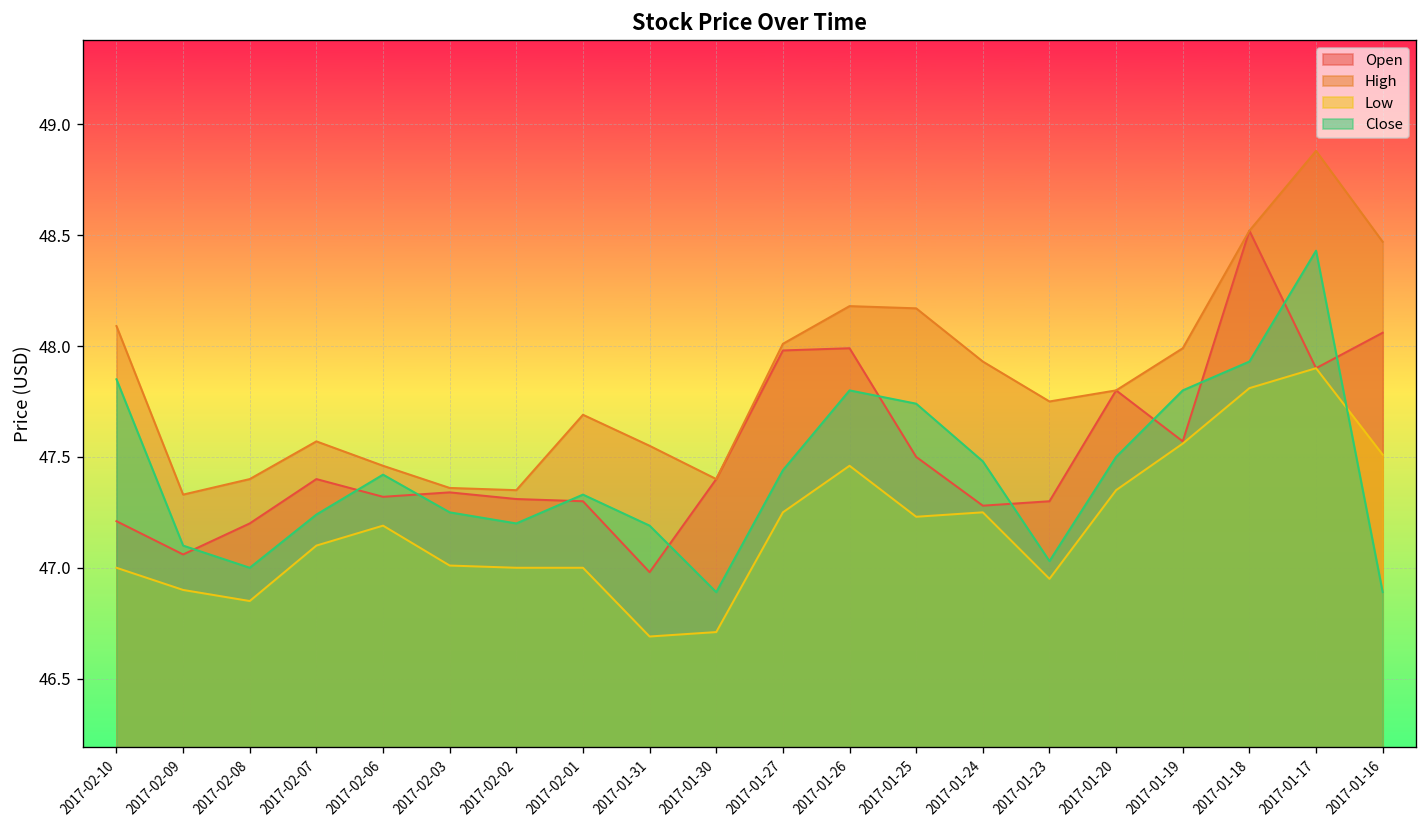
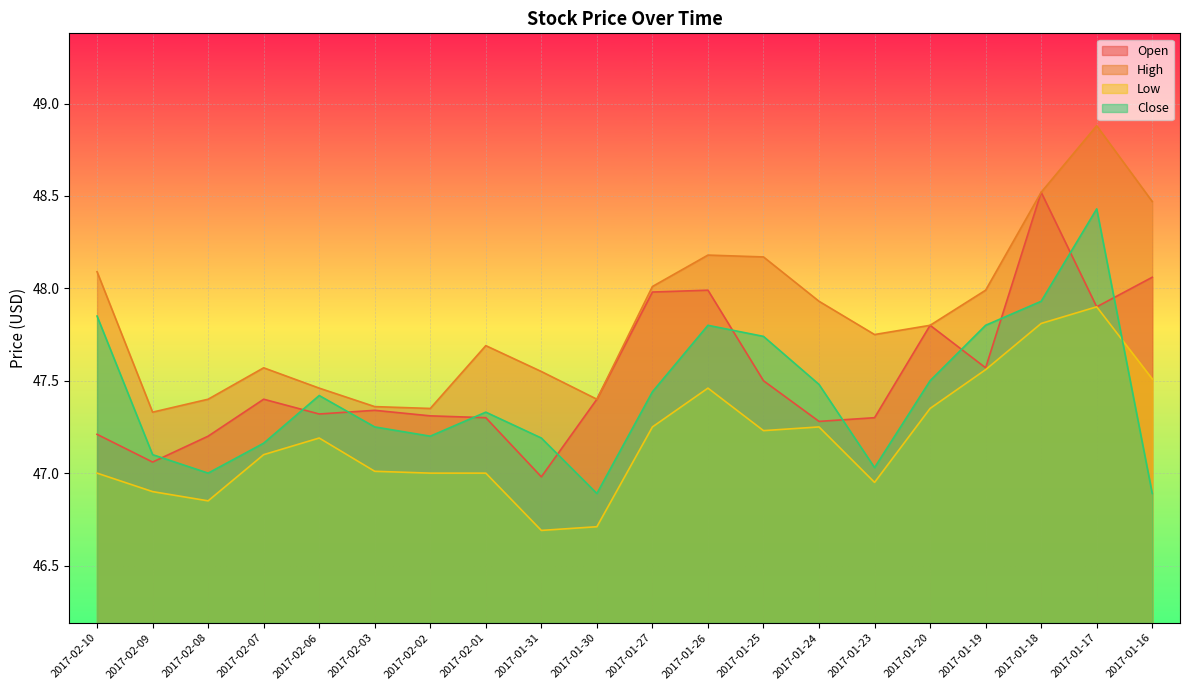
Close, 2017-02-07: 47.24 -> 47.16
